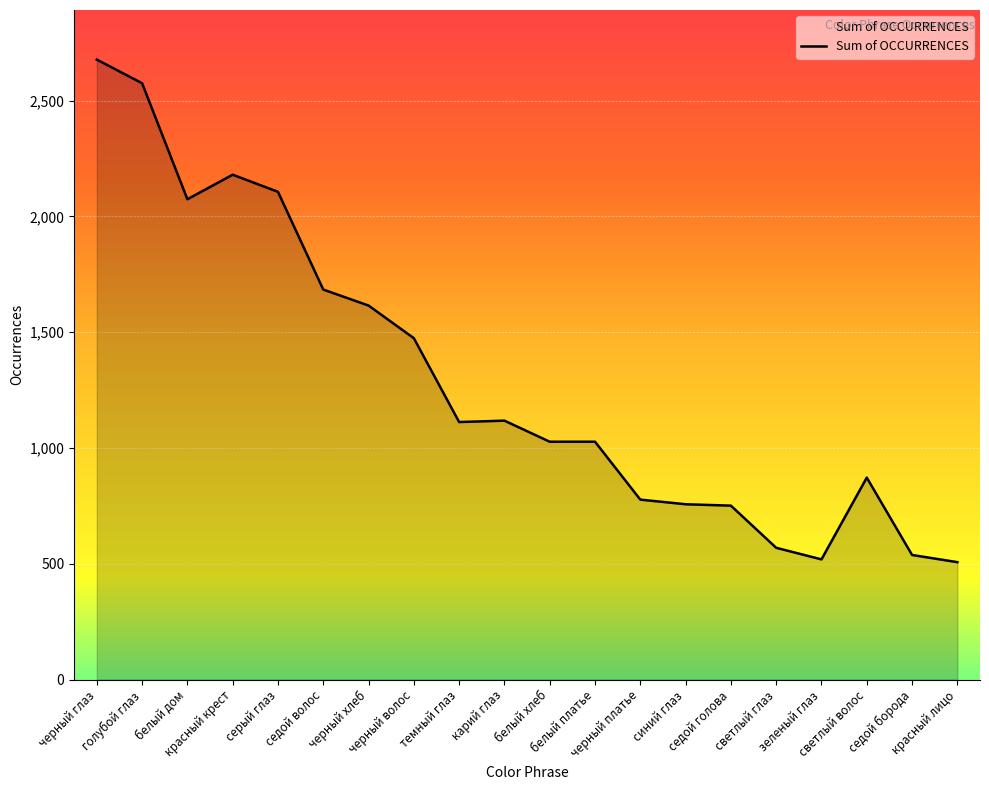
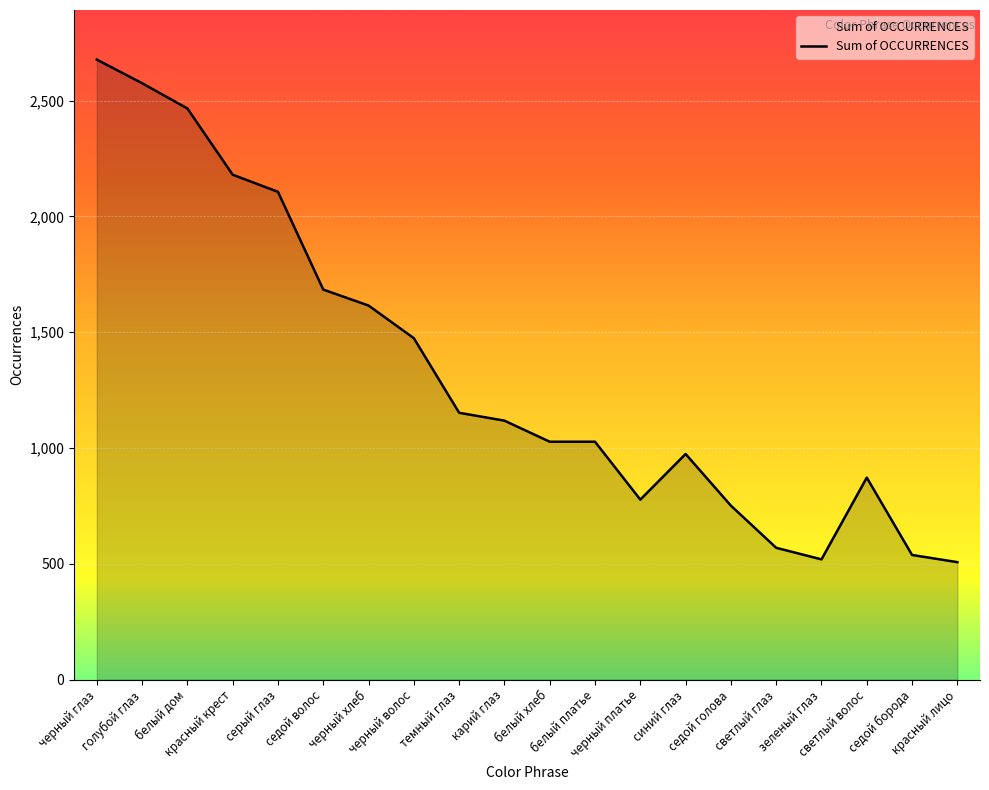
белый дом: 2,070 -> 2,470
темный глаз: 1,110 -> 1,150
синий глаз: 760 -> 970
